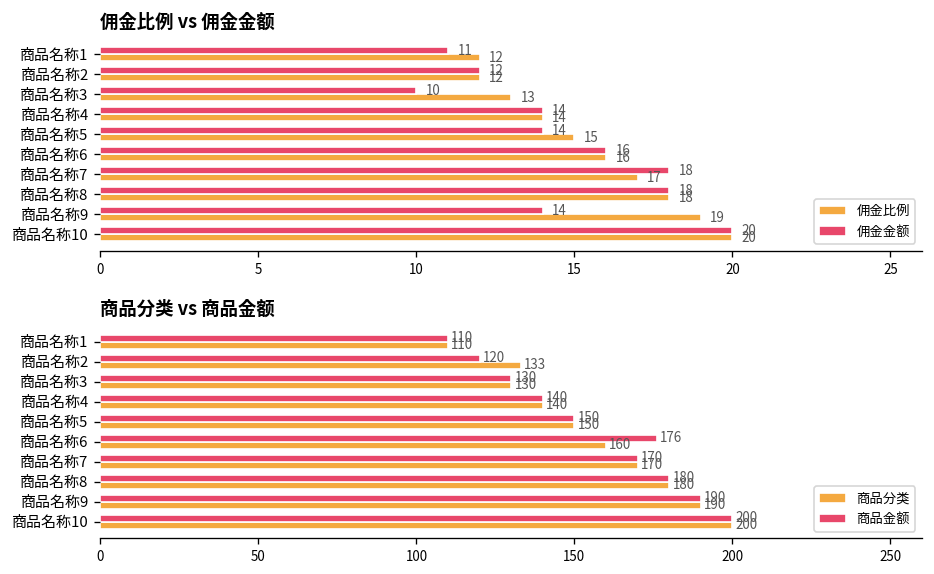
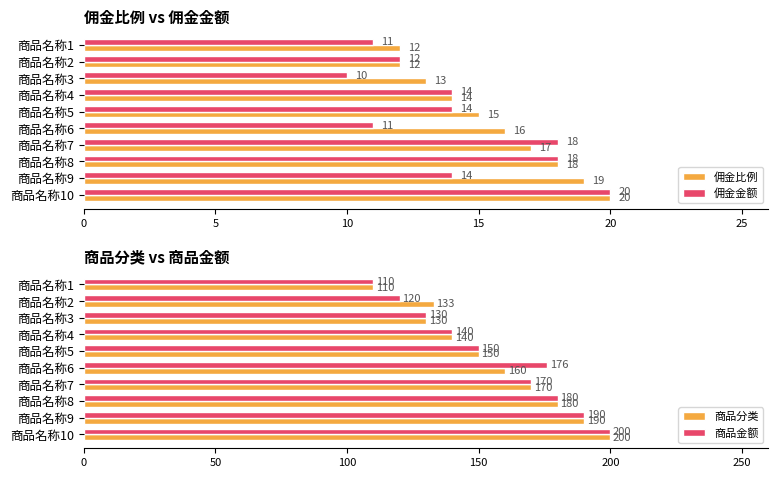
佣金比例 vs 佣金金额, 佣金金额, 商品名称6: 16 -> 11
